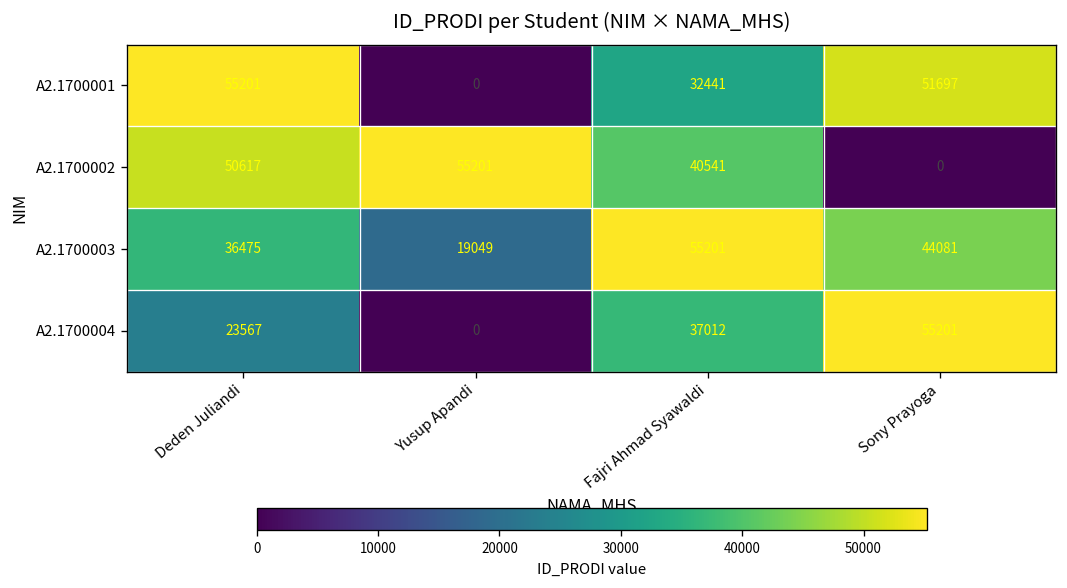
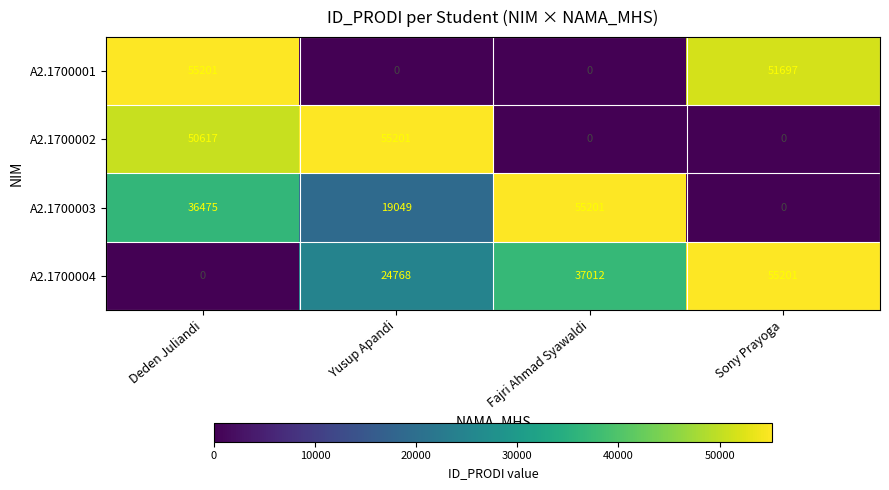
A2.1700001, Fajri Ahmad Syawaldi: 32441 -> 0
A2.1700002, Fajri Ahmad Syawaldi: 40541 -> 0
A2.1700003, Sony Prayoga: 44081 -> 0
A2.1700004, Deden Juliandi: 23567 -> 0
A2.1700004, Yusup Apandi: 0 -> 24768
